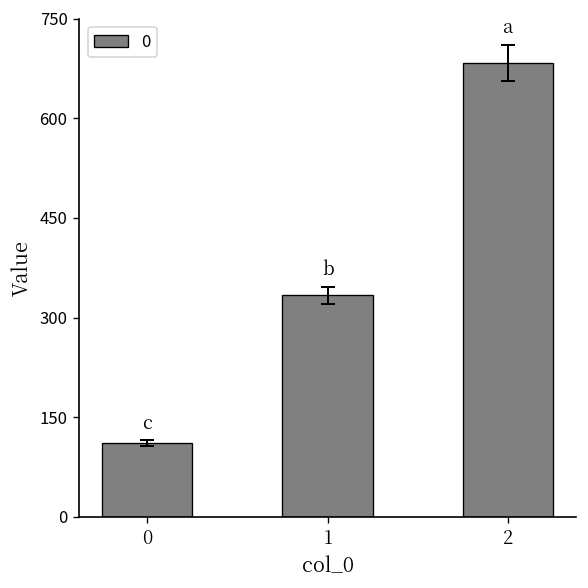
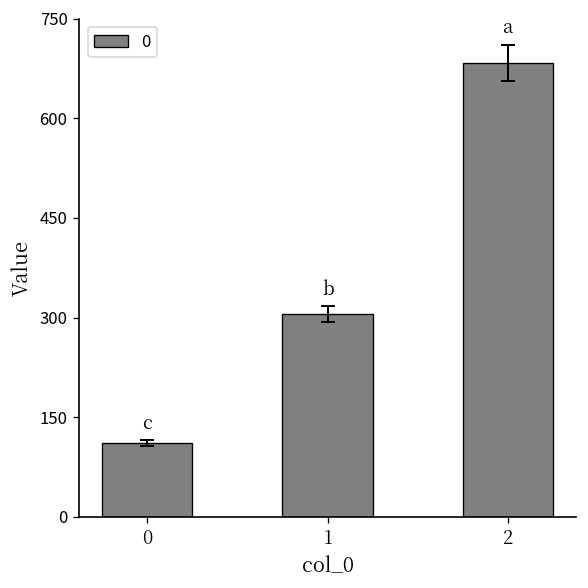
0, 1: 330 -> 310
